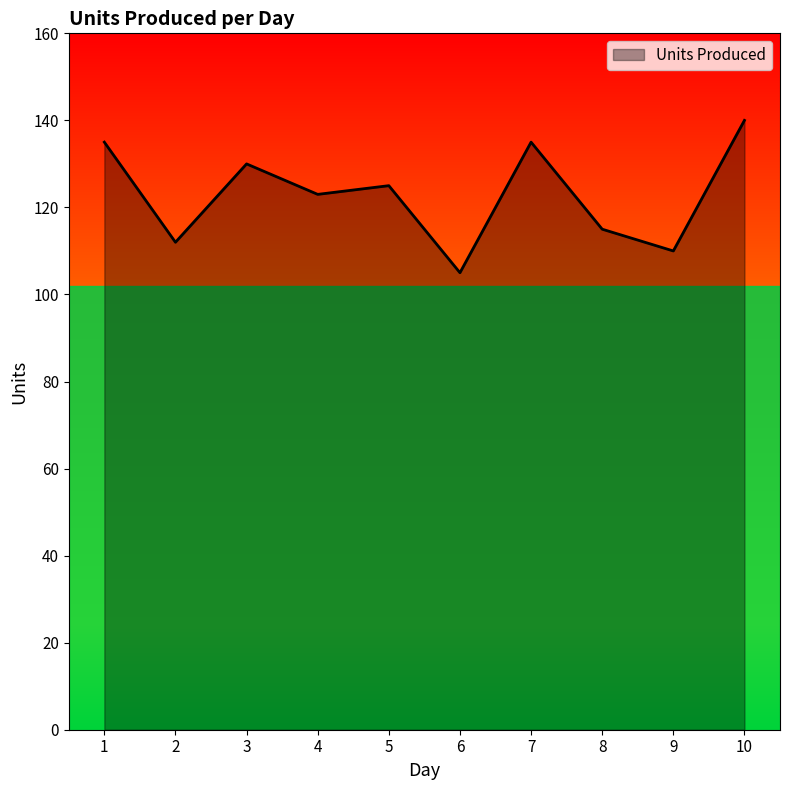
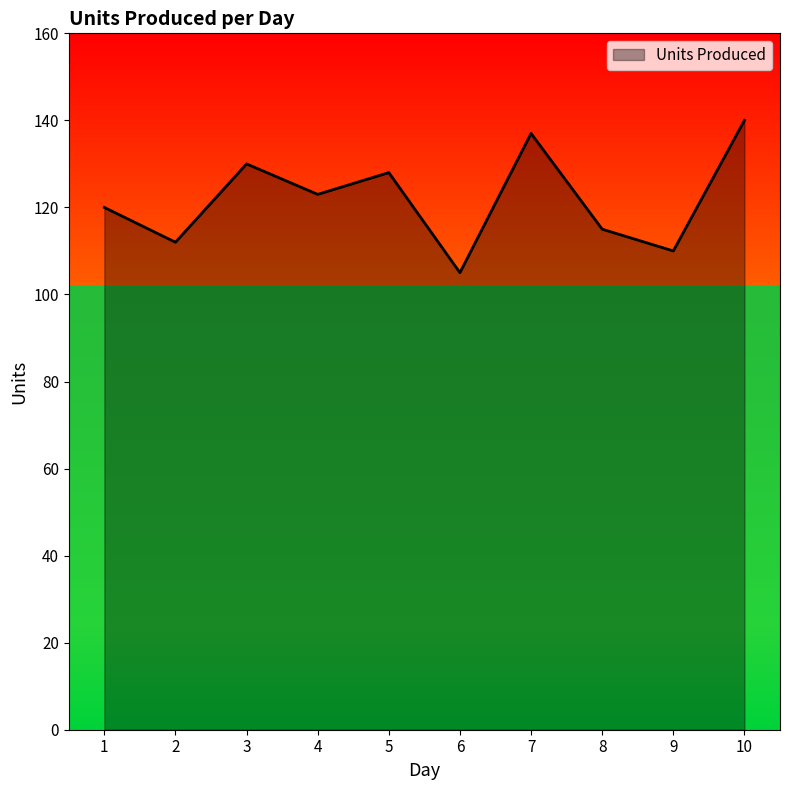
1: 135 -> 120
5: 125 -> 128
7: 135 -> 137
